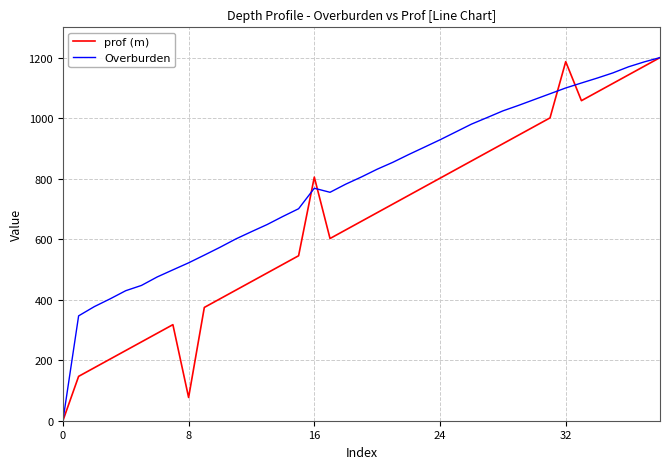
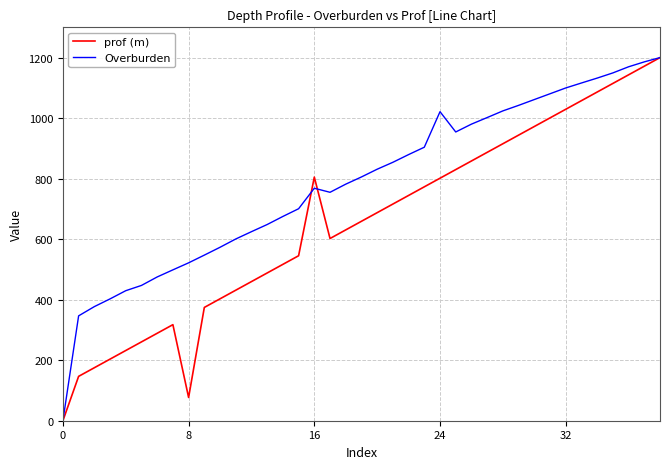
Overburden, 24: 930 -> 1020
prof (m), 32: 1190 -> 1030
